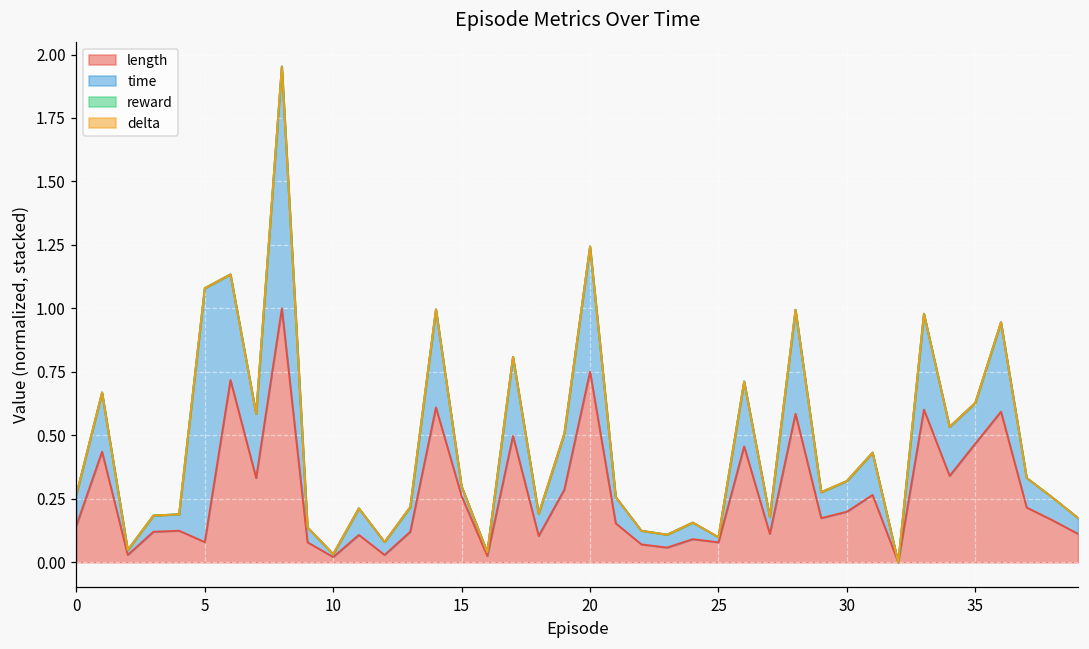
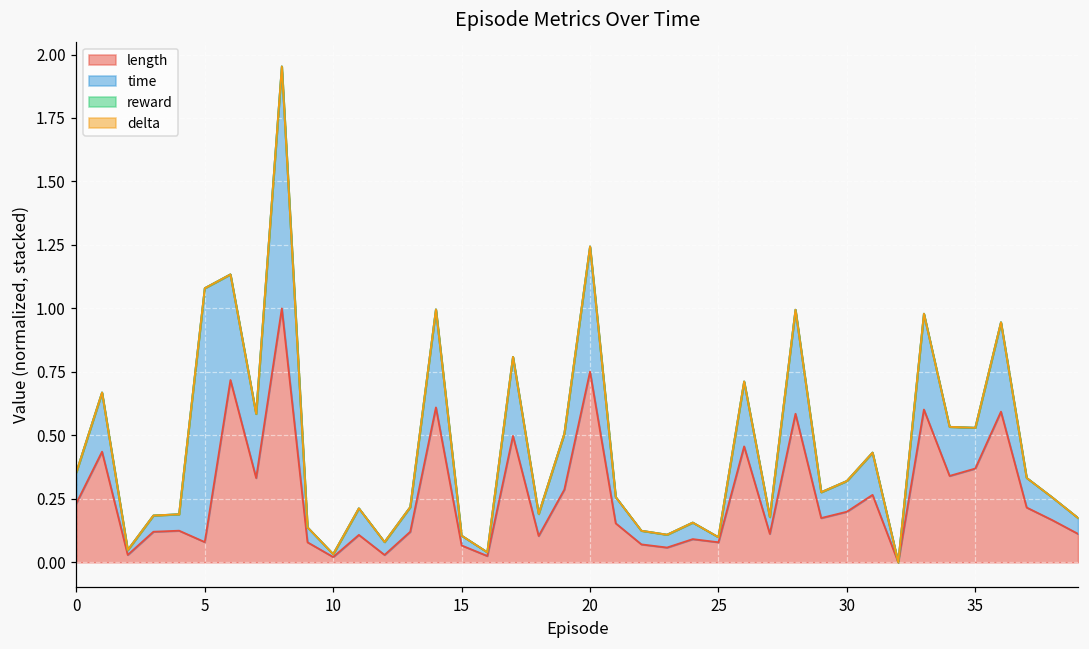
length, 0: 0.14 -> 0.23
length, 15: 0.26 -> 0.07
length, 35: 0.47 -> 0.37
